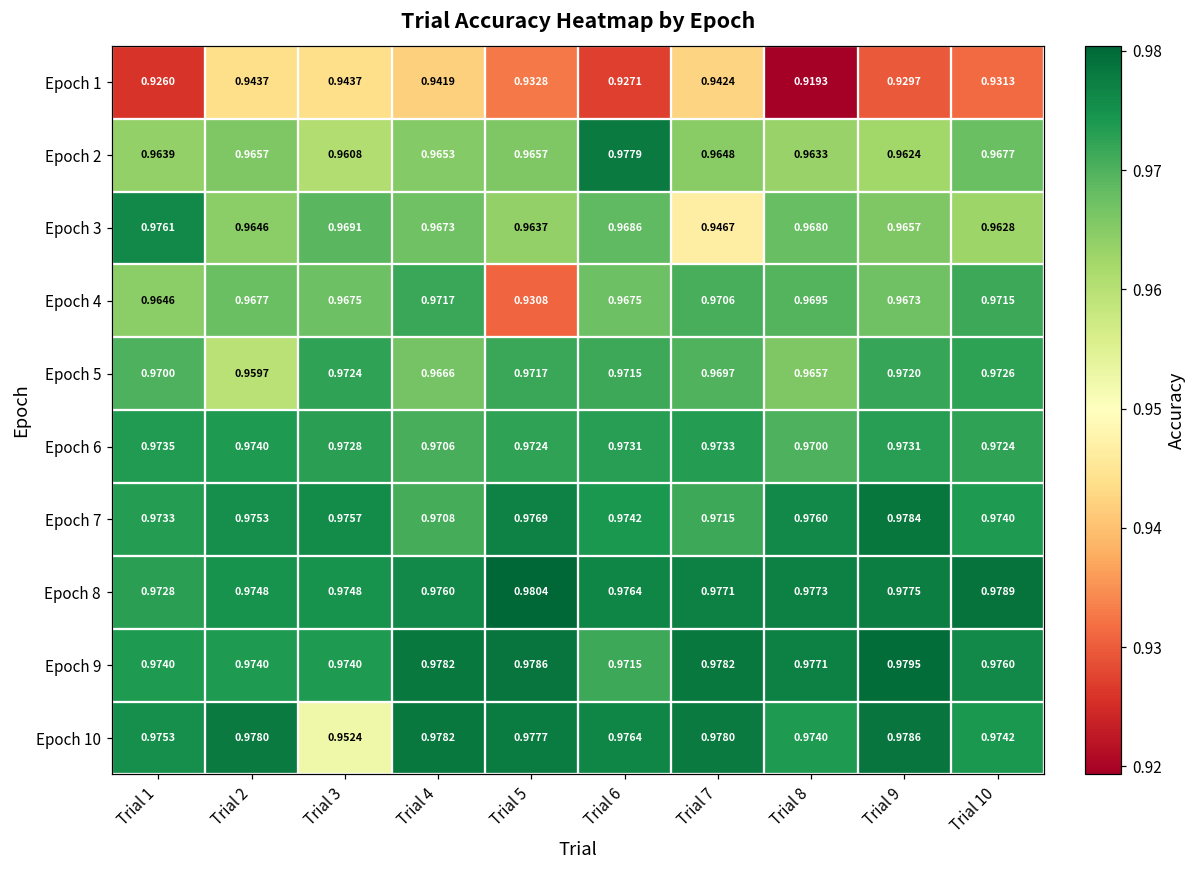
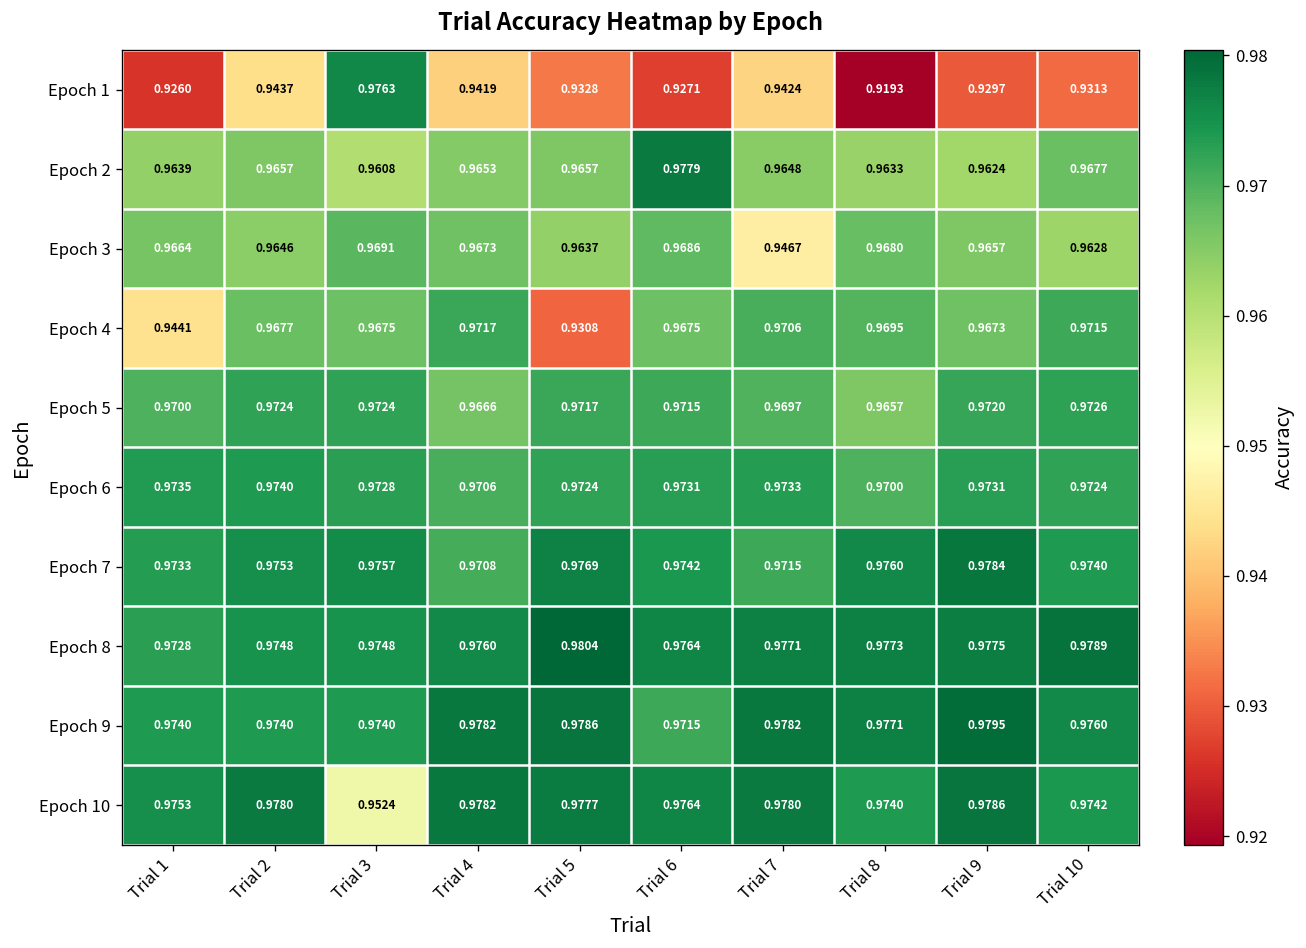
Epoch 1, Trial 3: 0.9437 -> 0.9763
Epoch 3, Trial 1: 0.9761 -> 0.9664
Epoch 4, Trial 1: 0.9646 -> 0.9441
Epoch 5, Trial 2: 0.9597 -> 0.9724
